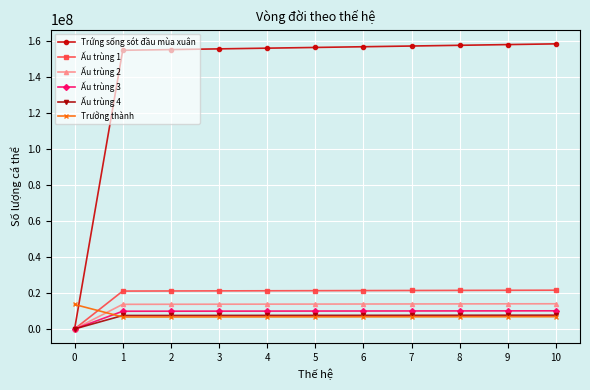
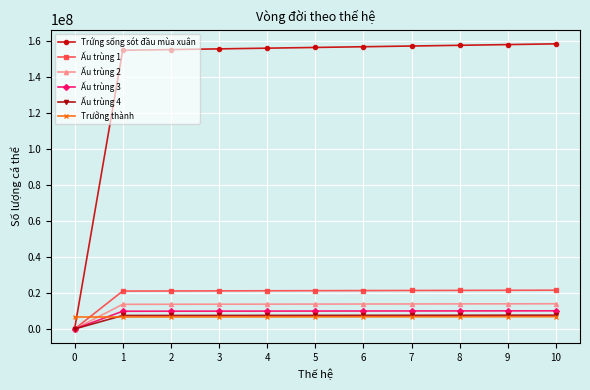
Trưởng thành, 0: 14000000 -> 7000000
